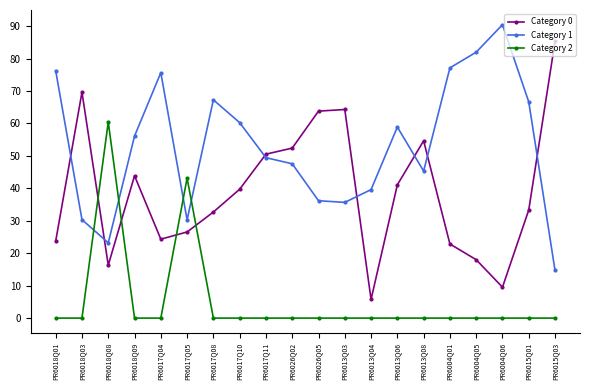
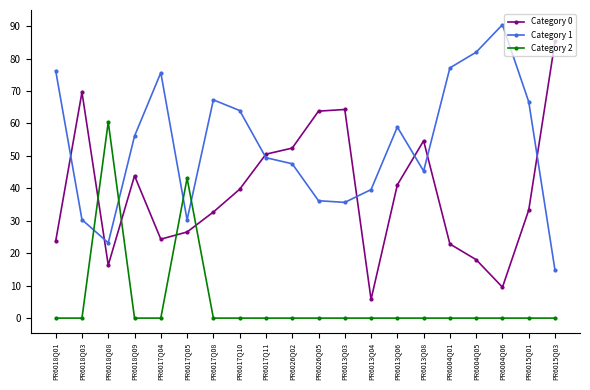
Category 1, PR6017Q10: 60 -> 64
